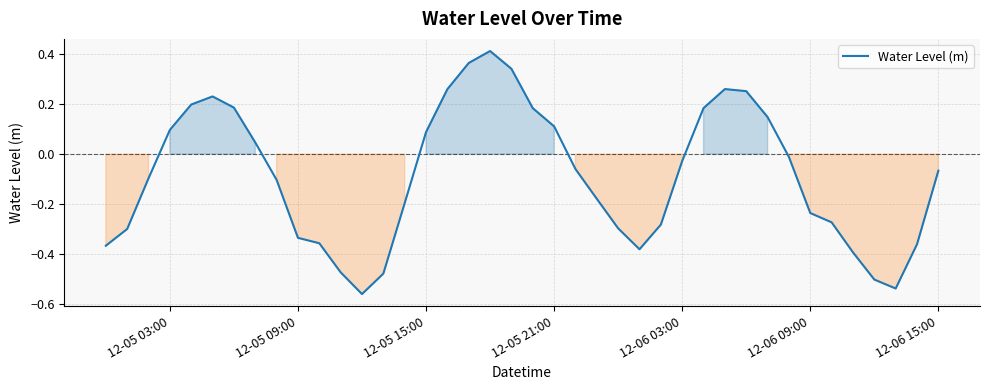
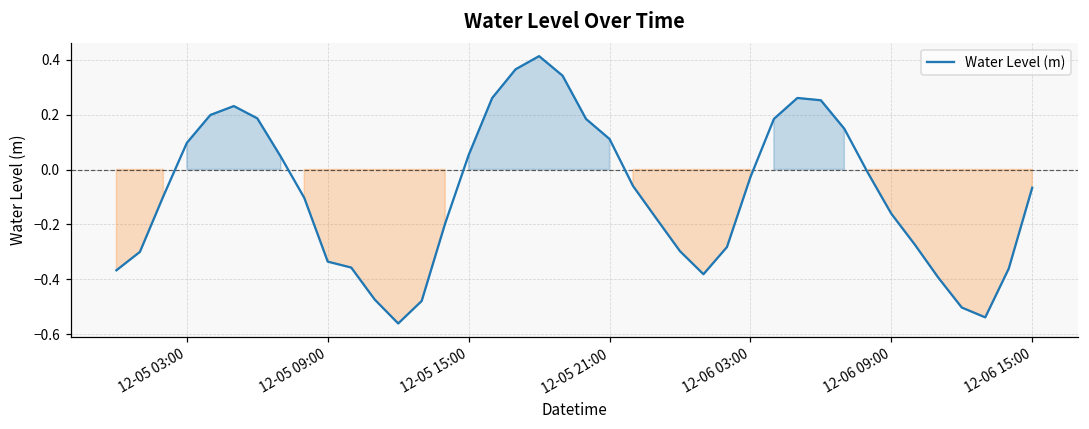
12-05 15:00: 0.09 -> 0.05
12-06 09:00: -0.24 -> -0.16
